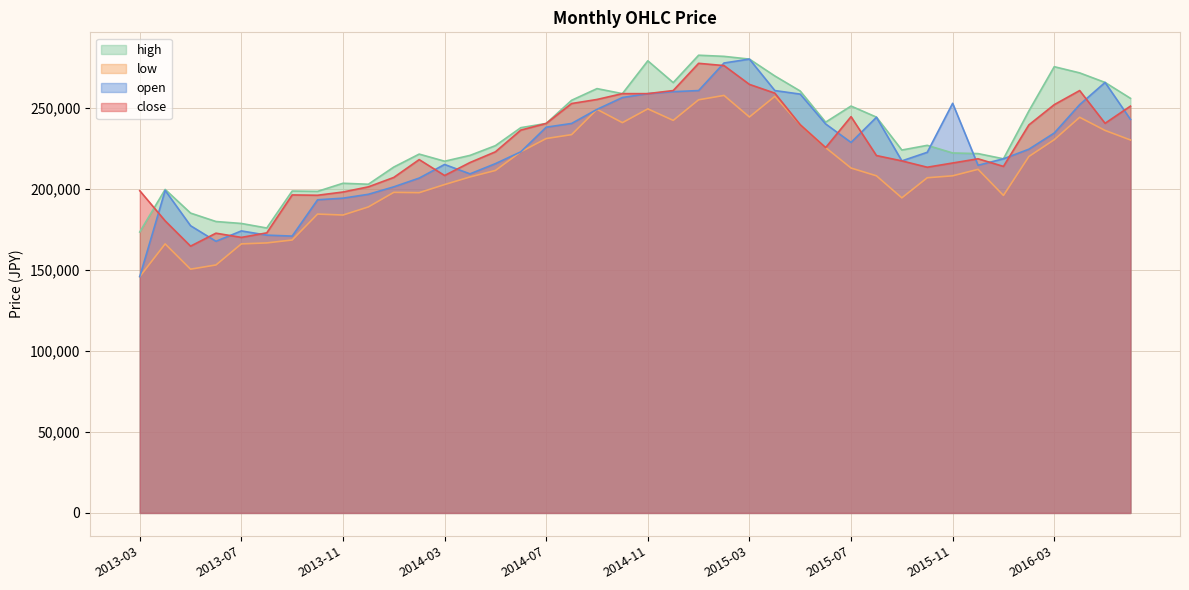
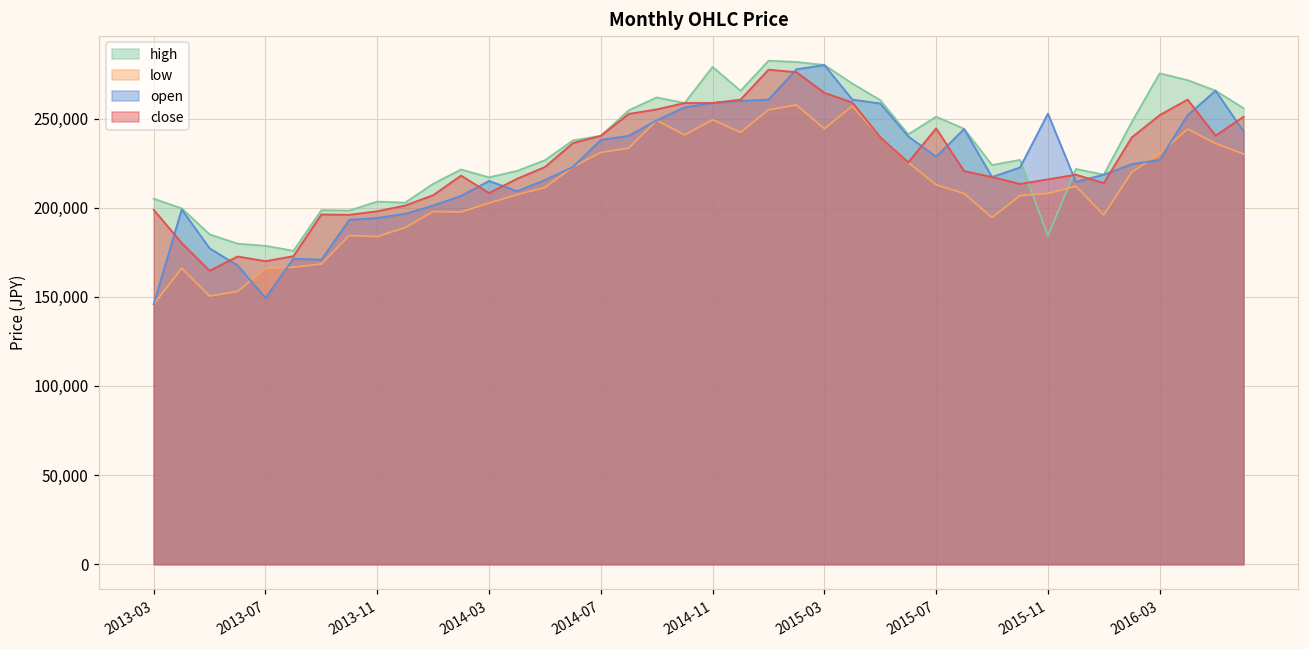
high, 2013-03: 173,000 -> 205,000
open, 2013-07: 174,000 -> 149,000
high, 2015-11: 222,000 -> 184,000
open, 2016-03: 234,000 -> 227,000
